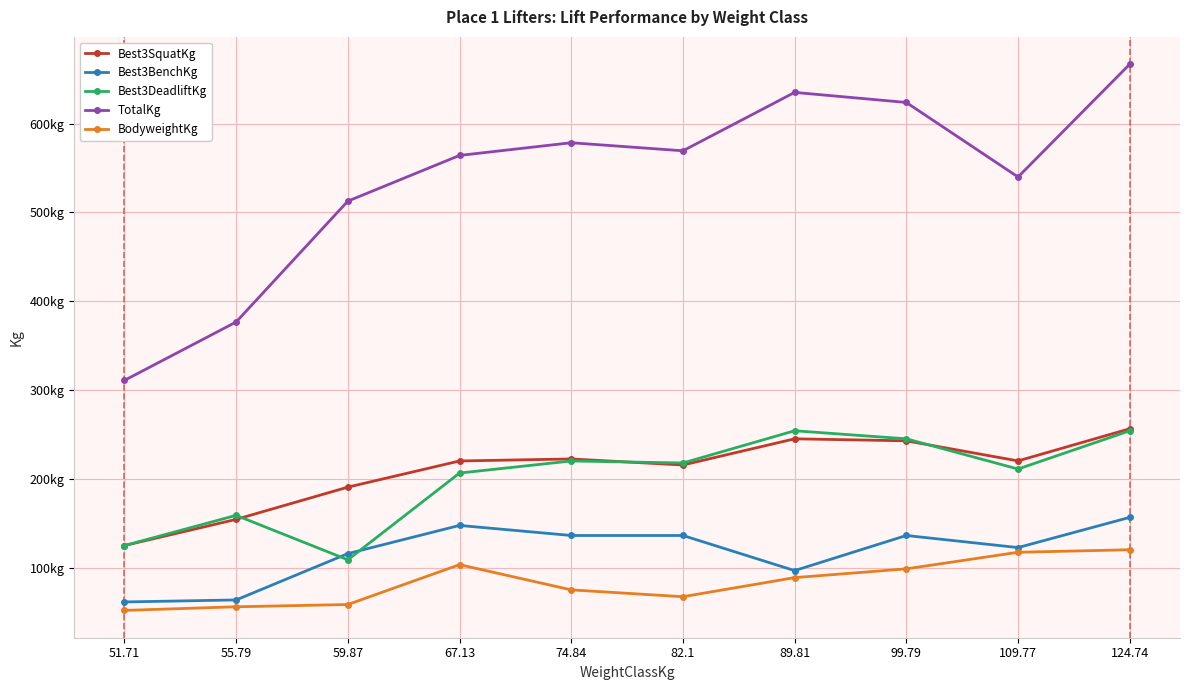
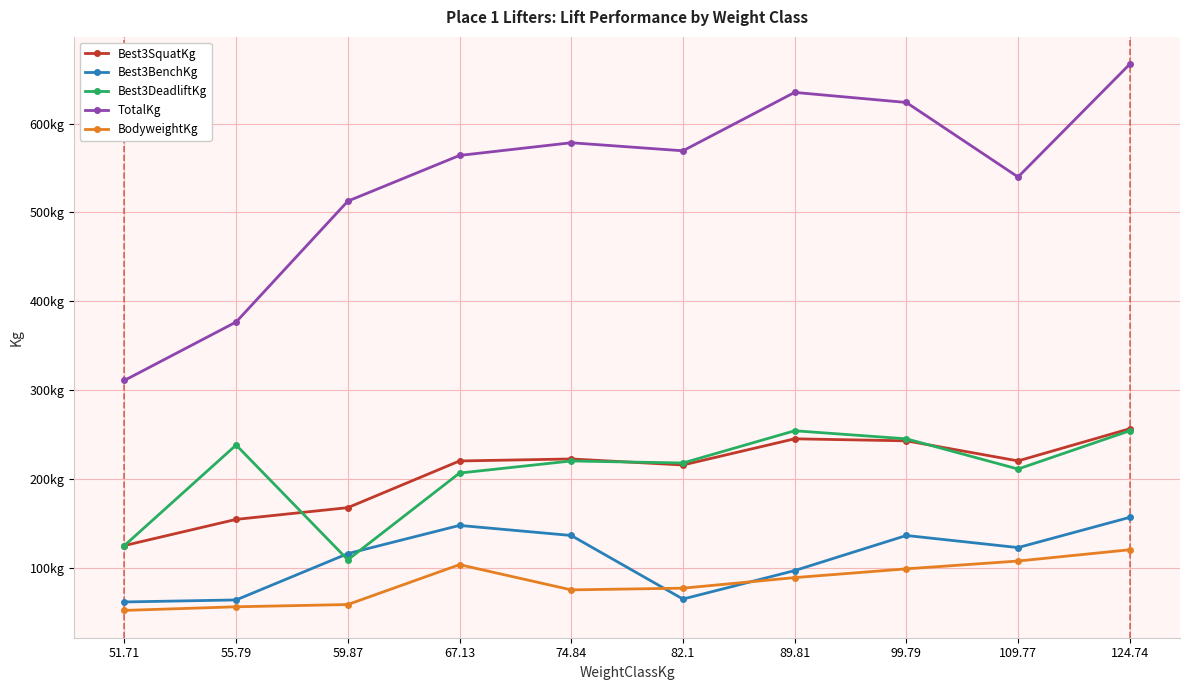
Best3DeadliftKg, 55.79: 160kg -> 240kg
Best3SquatKg, 59.87: 190kg -> 170kg
Best3BenchKg, 82.1: 140kg -> 60kg
BodyweightKg, 82.1: 70kg -> 80kg
BodyweightKg, 109.77: 120kg -> 110kg
